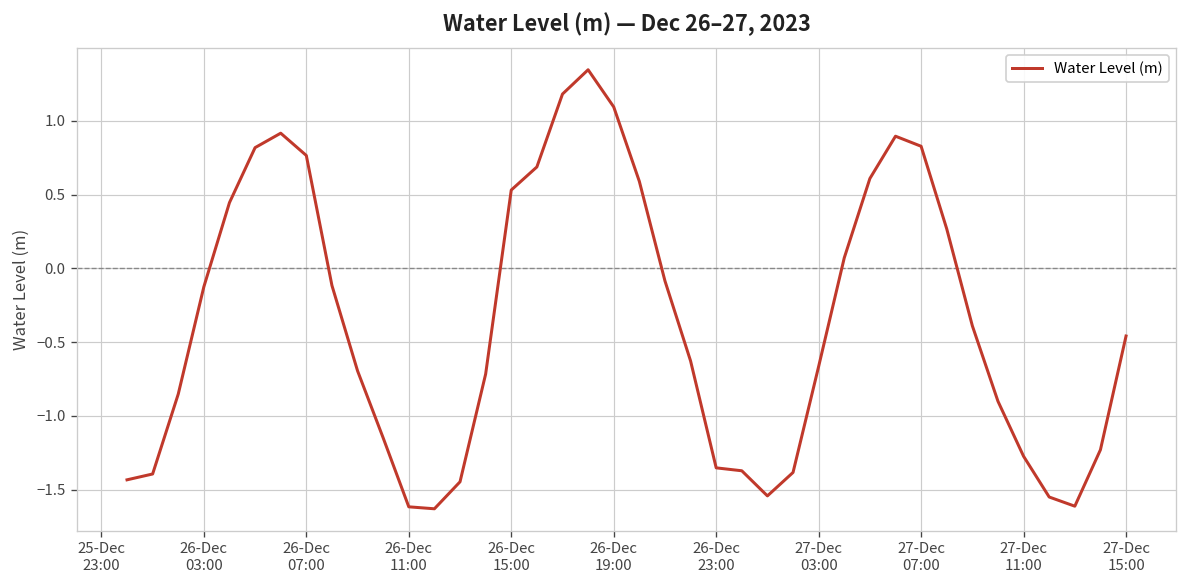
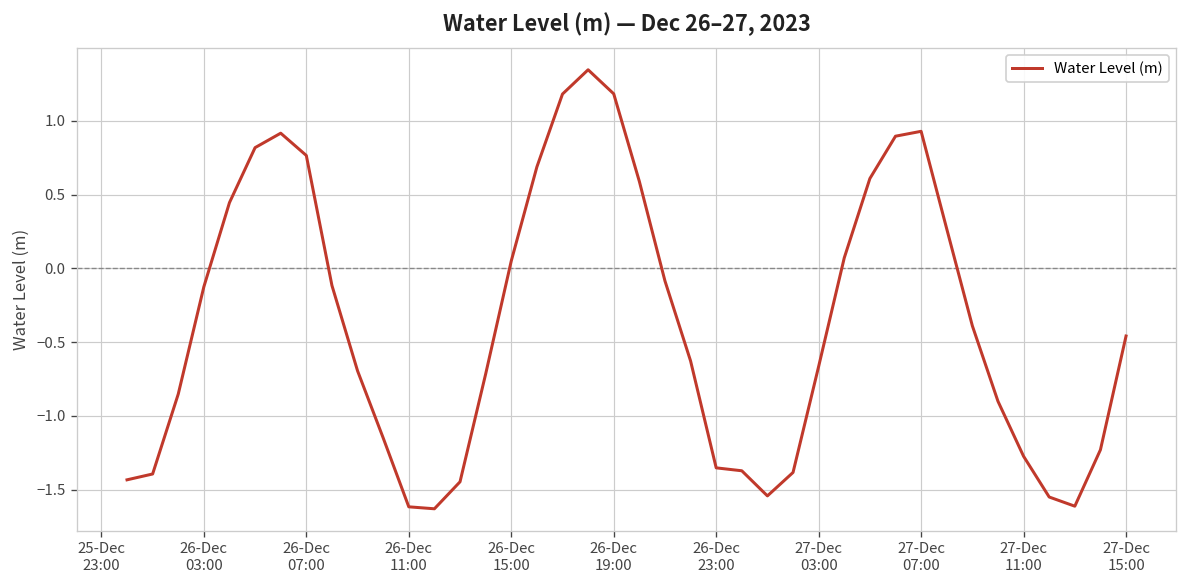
26-Dec 15:00: 0.53 -> 0.05
26-Dec 19:00: 1.10 -> 1.18
27-Dec 07:00: 0.83 -> 0.93
